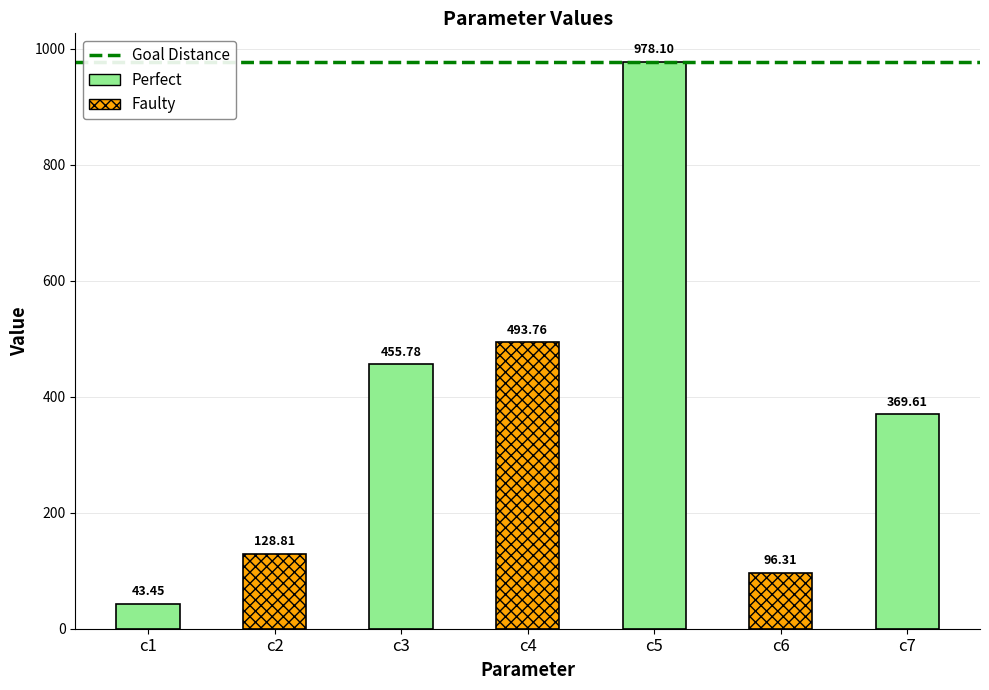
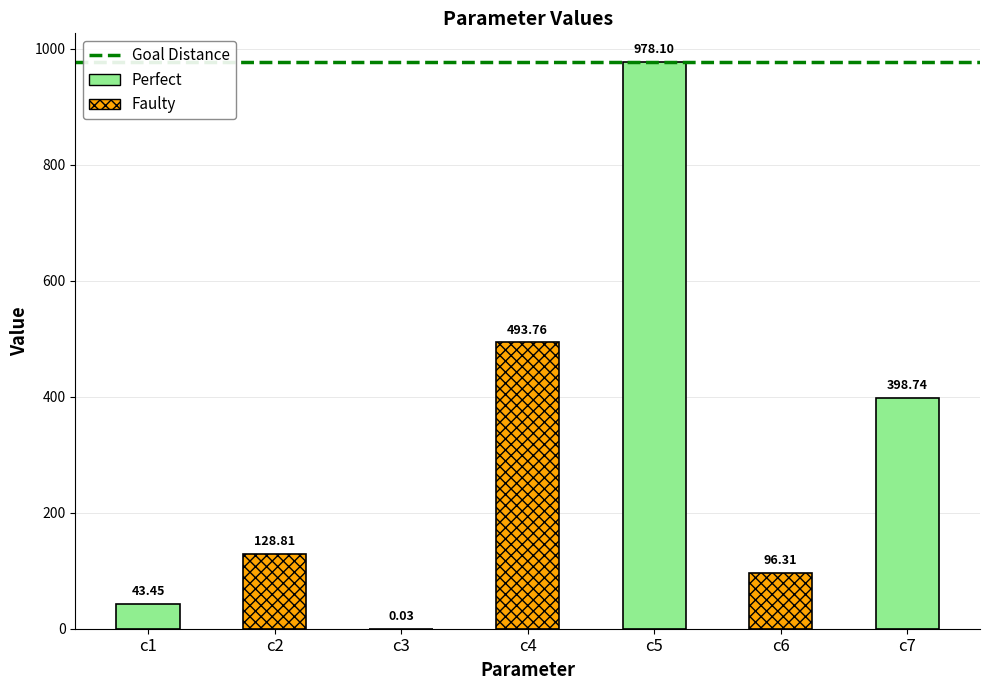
c3: 455.78 -> 0.03
c7: 369.61 -> 398.74
